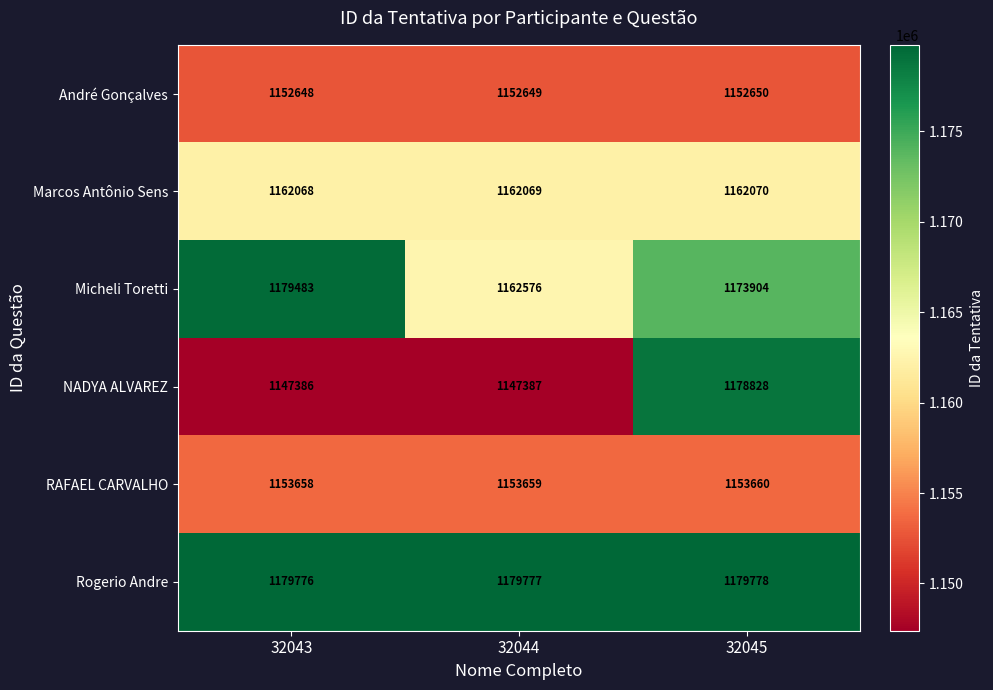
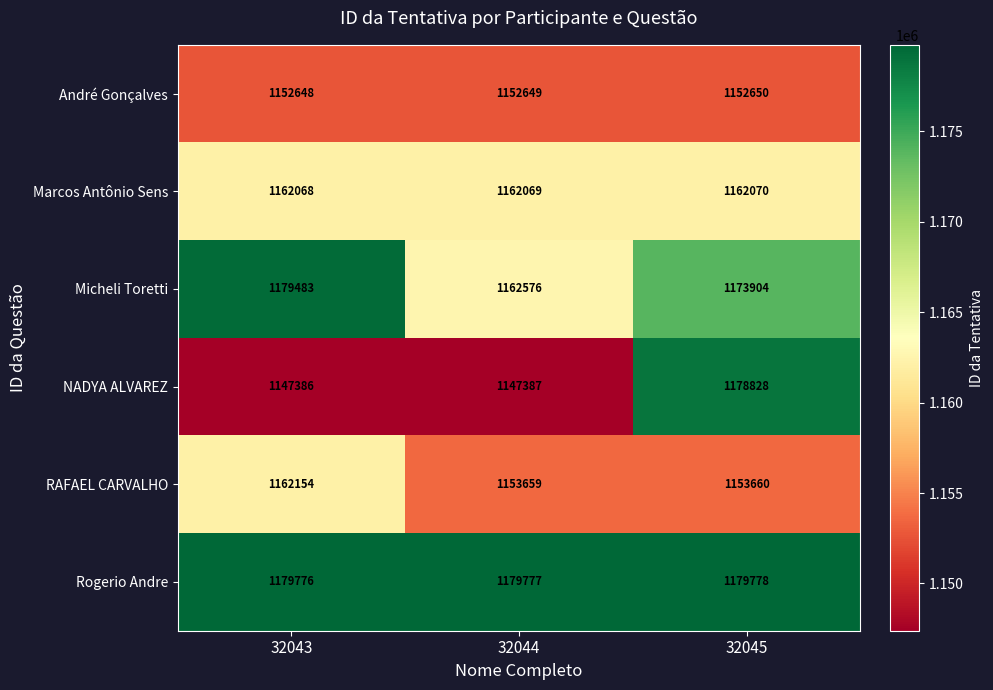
RAFAEL CARVALHO, 32043: 1153658 -> 1162154
